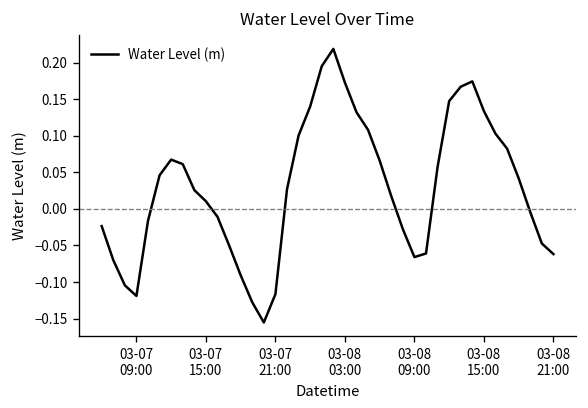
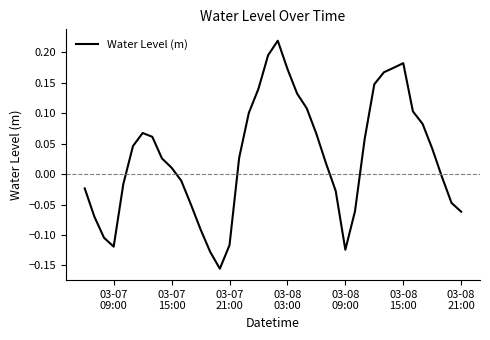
03-08 09:00: -0.07 -> -0.12
03-08 15:00: 0.13 -> 0.18
